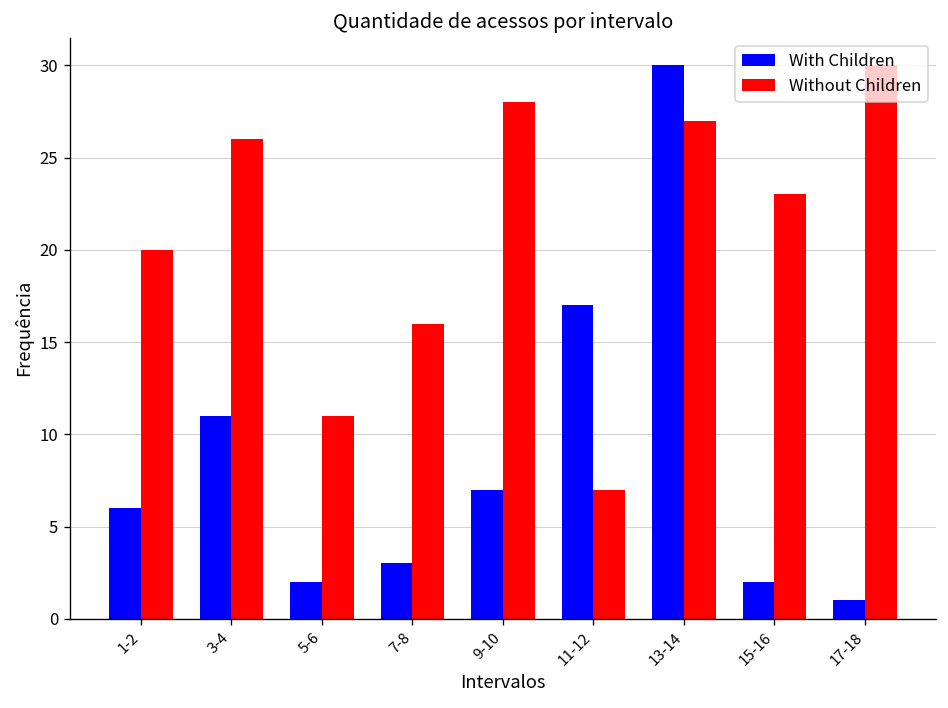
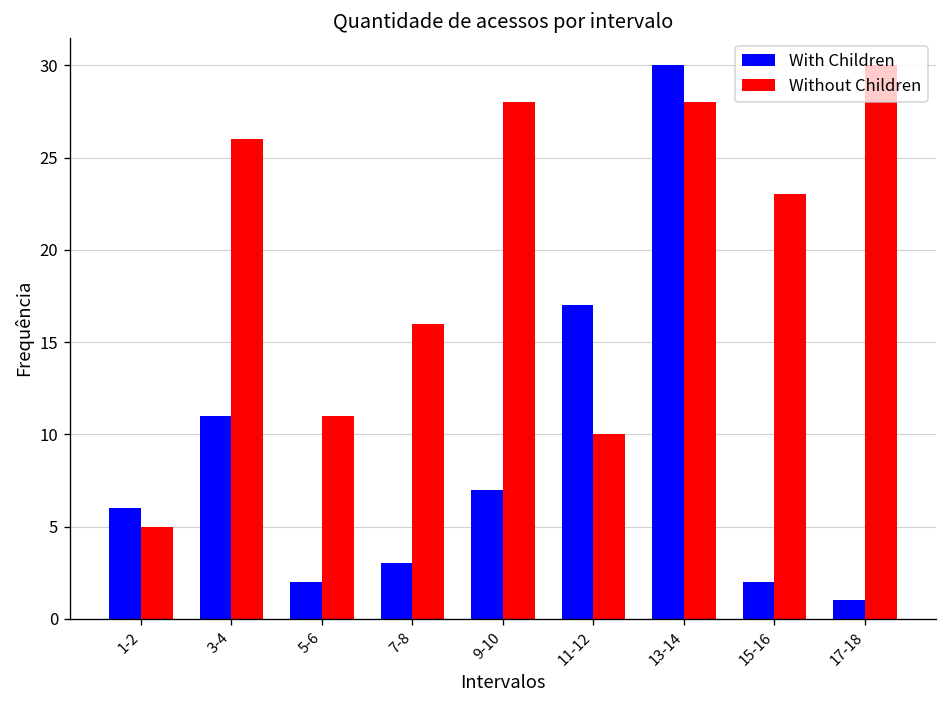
Without Children, 1-2: 20 -> 5
Without Children, 11-12: 7 -> 10
Without Children, 13-14: 27 -> 28
